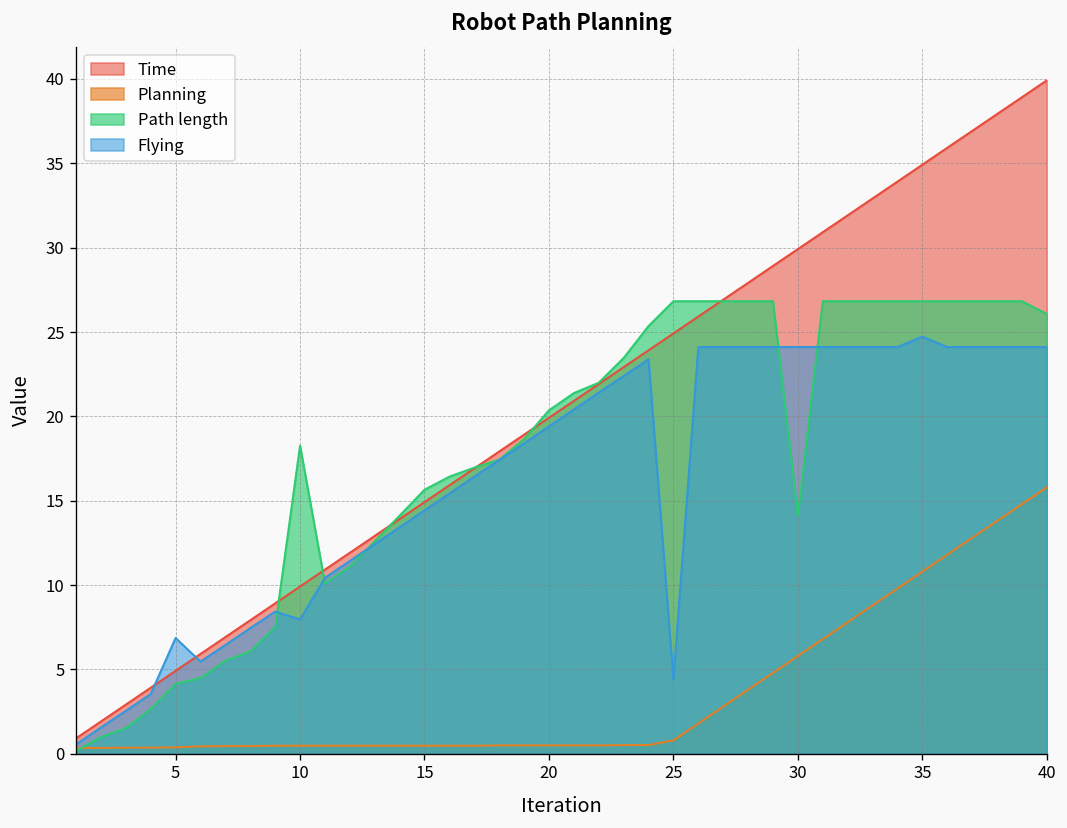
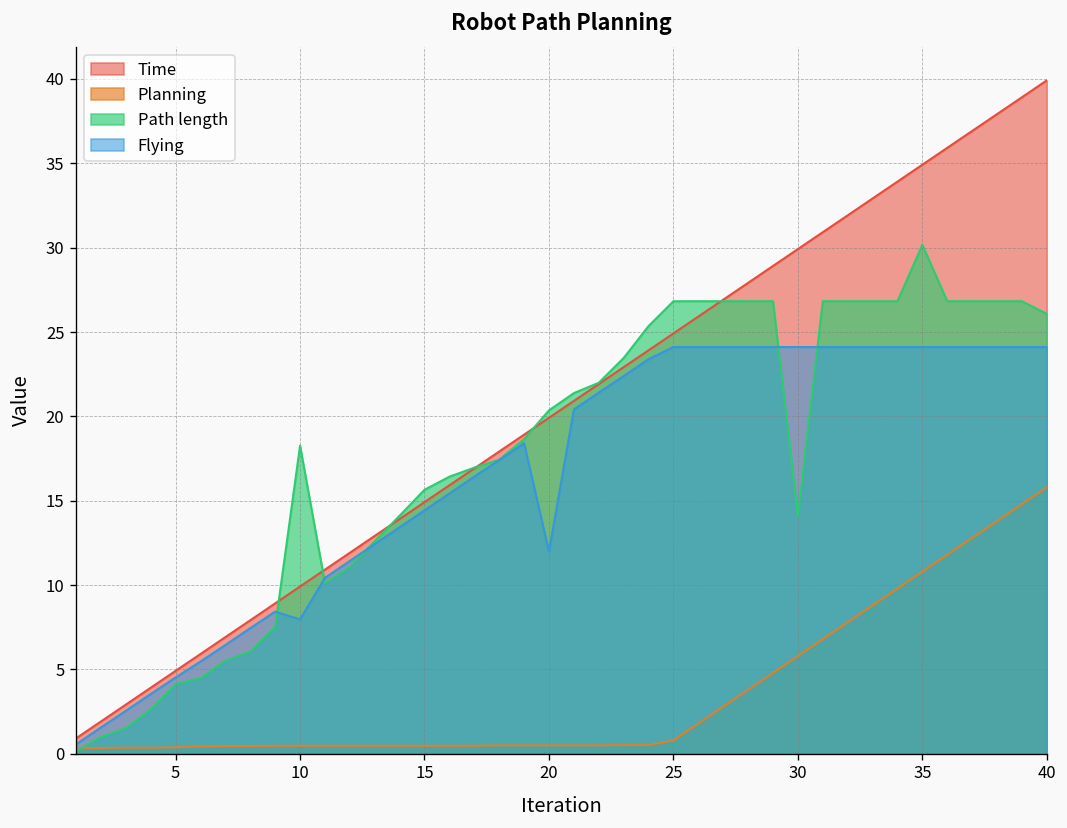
Flying, 5: 6.9 -> 4.5
Flying, 20: 19.4 -> 12.0
Flying, 25: 4.4 -> 24.1
Path length, 35: 26.8 -> 30.2
Flying, 35: 24.7 -> 24.1
